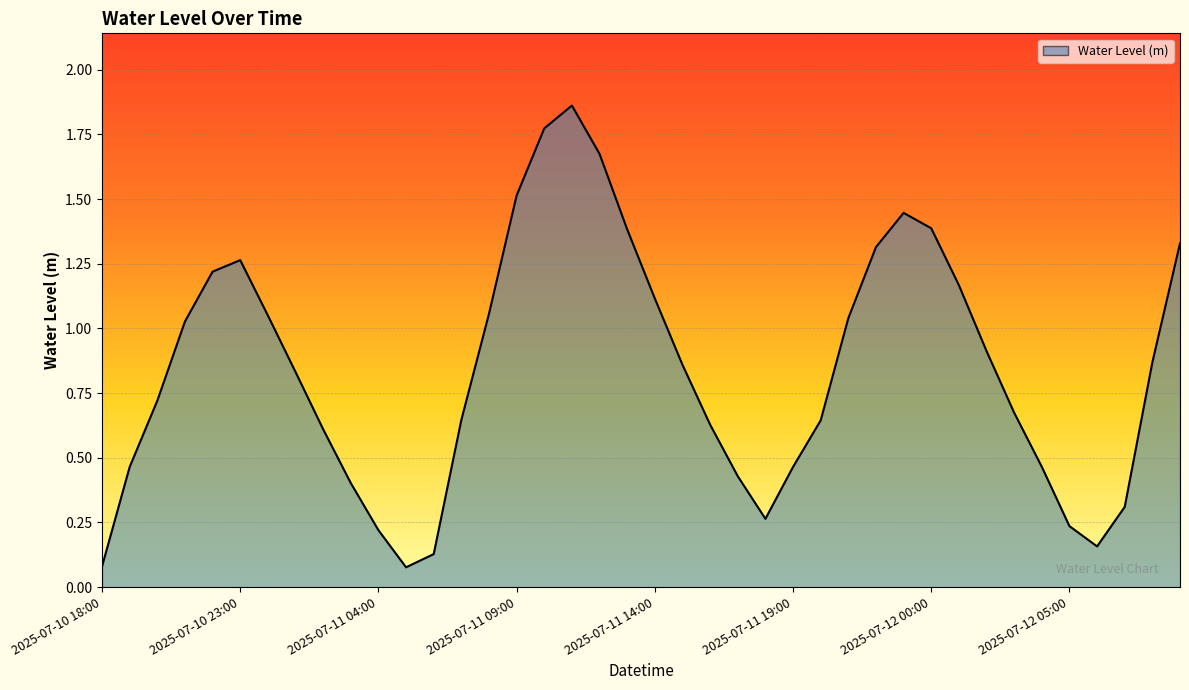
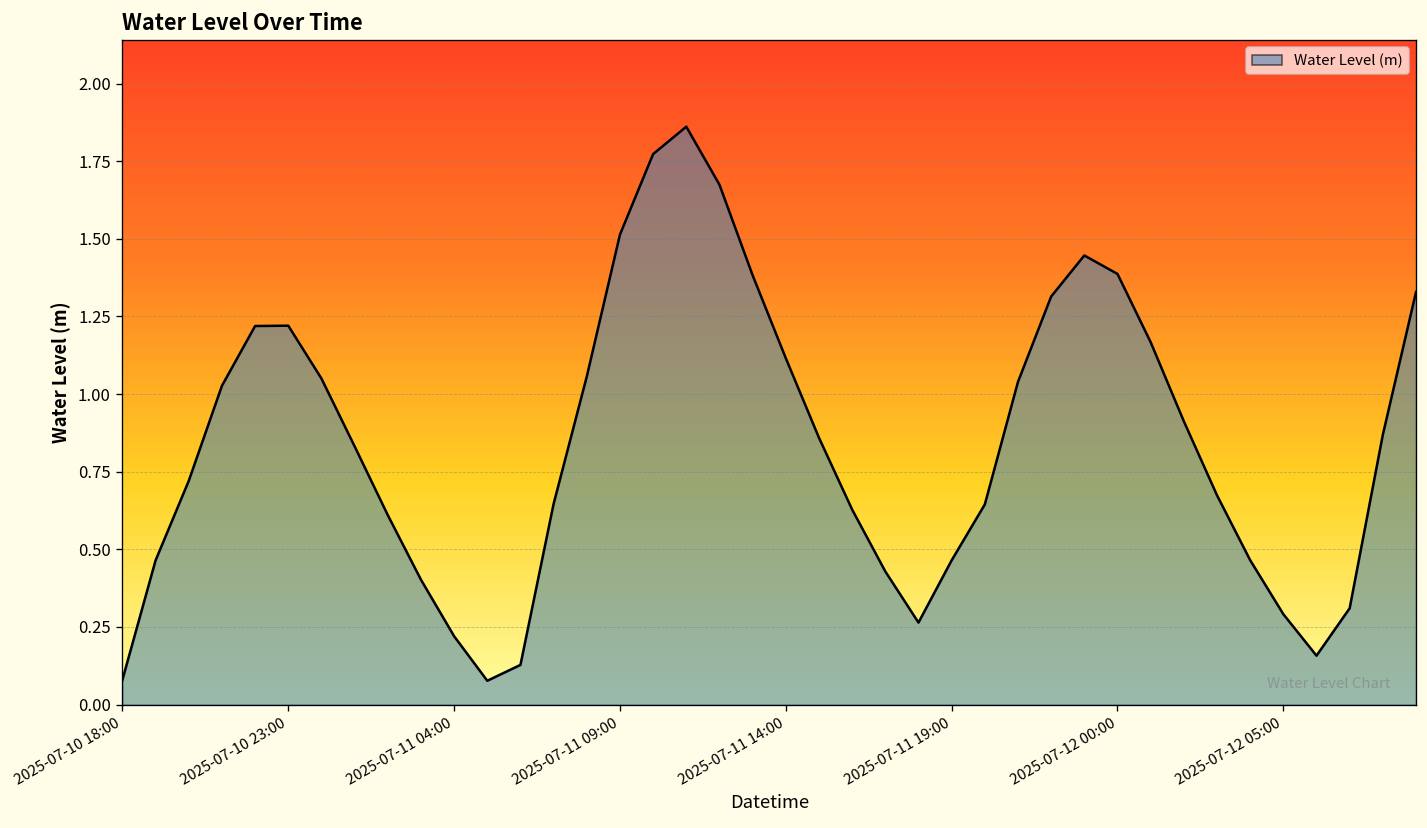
2025-07-10 23:00: 1.26 -> 1.22
2025-07-12 05:00: 0.24 -> 0.29
